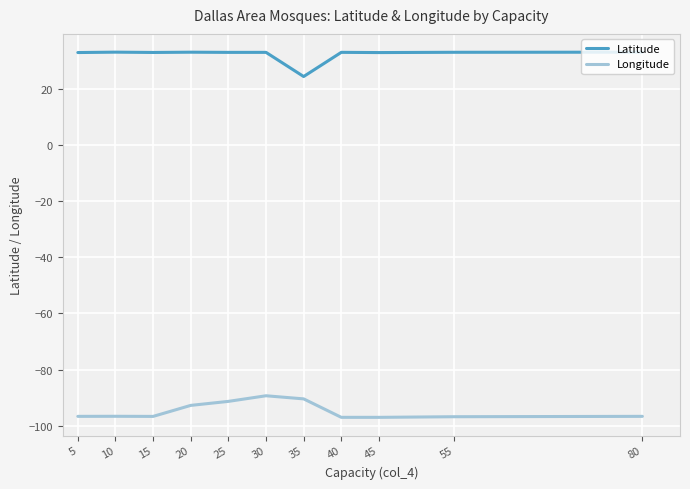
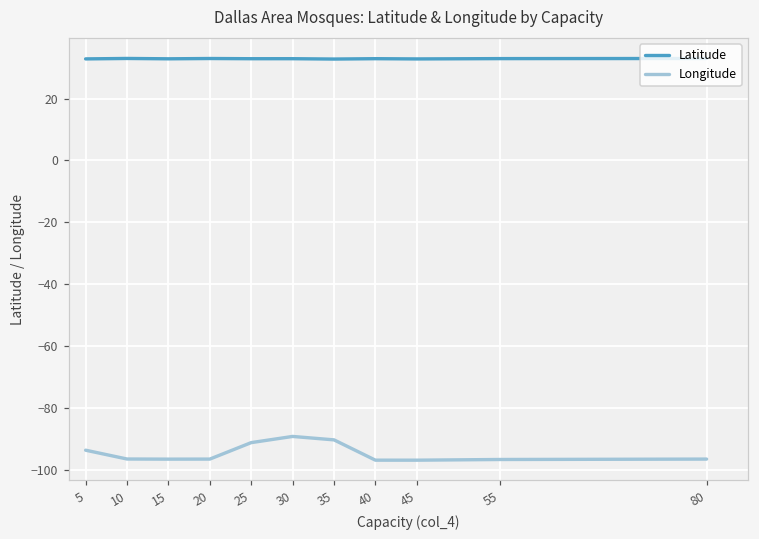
Longitude, 5: -97 -> -94
Longitude, 20: -93 -> -97
Latitude, 35: 24 -> 33
